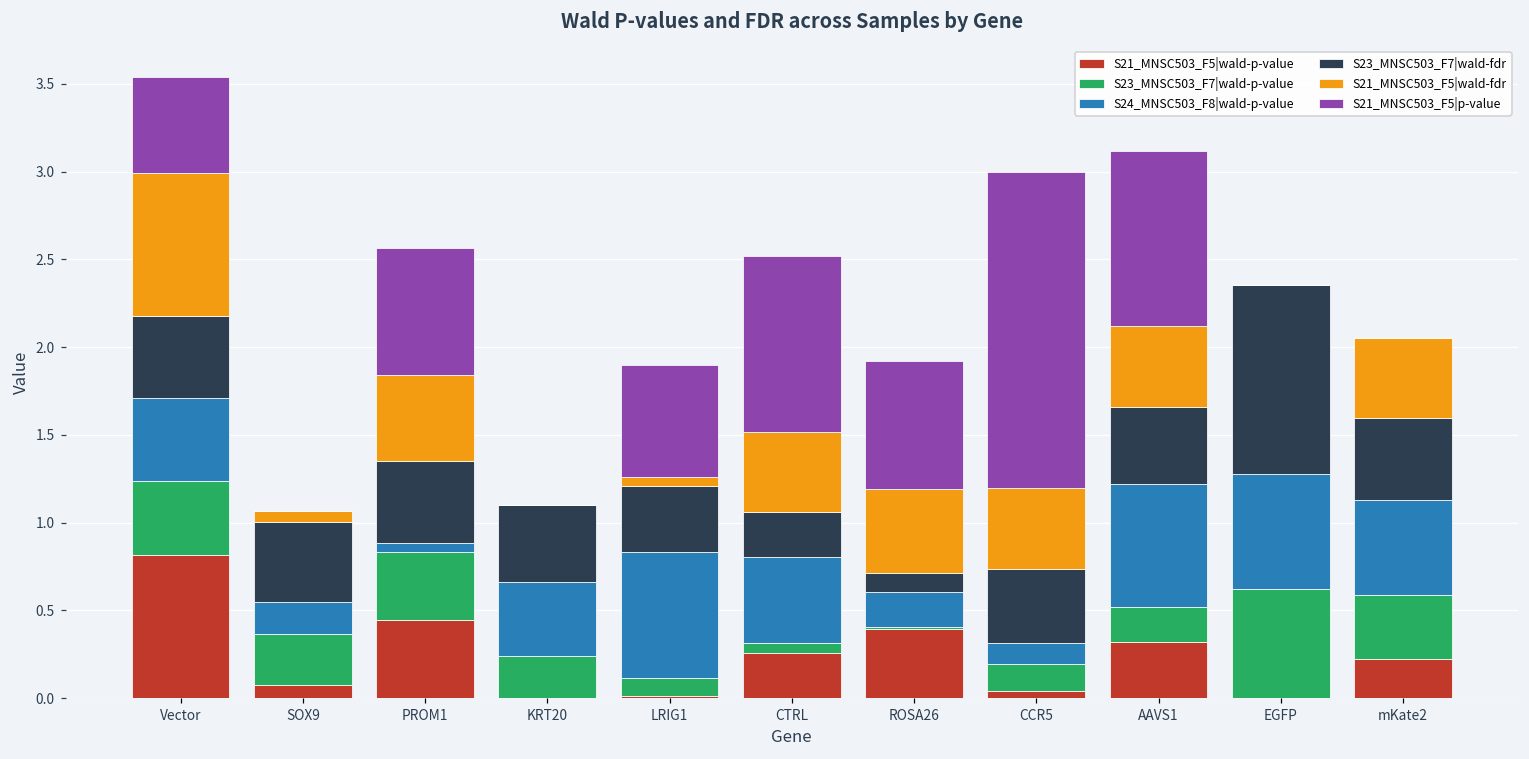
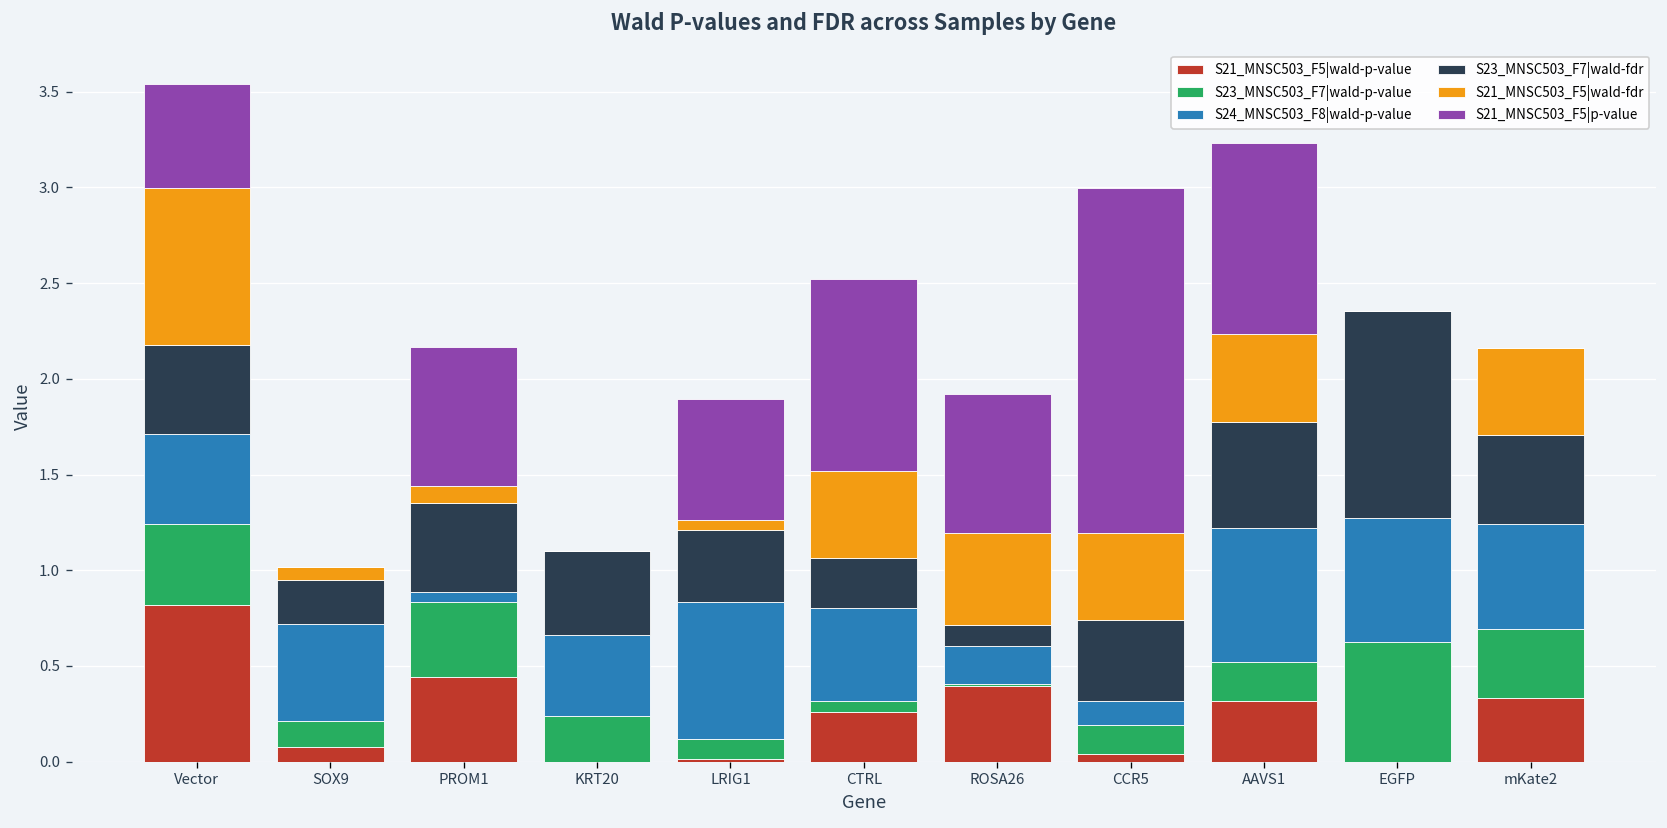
S23_MNSC503_F7|wald-p-value, SOX9: 0.29 -> 0.14
S24_MNSC503_F8|wald-p-value, SOX9: 0.18 -> 0.50
S23_MNSC503_F7|wald-fdr, SOX9: 0.45 -> 0.23
S21_MNSC503_F5|wald-fdr, PROM1: 0.49 -> 0.09
S23_MNSC503_F7|wald-fdr, AAVS1: 0.44 -> 0.55
S21_MNSC503_F5|wald-p-value, mKate2: 0.23 -> 0.33
